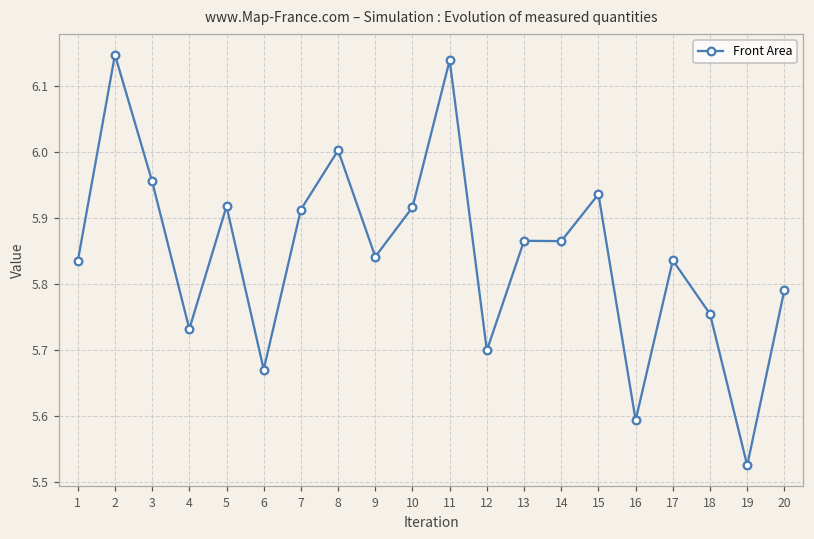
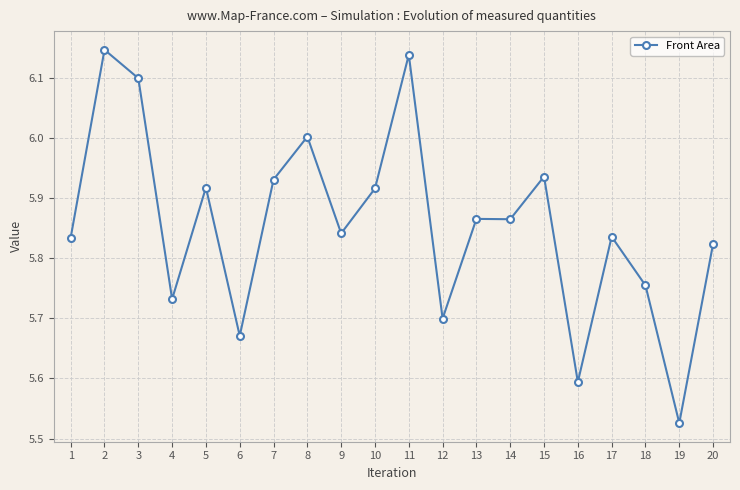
3: 5.96 -> 6.10
7: 5.91 -> 5.93
20: 5.79 -> 5.82
